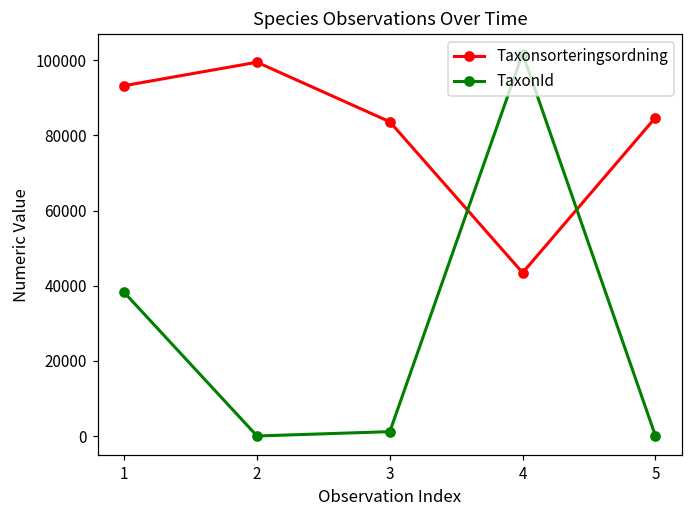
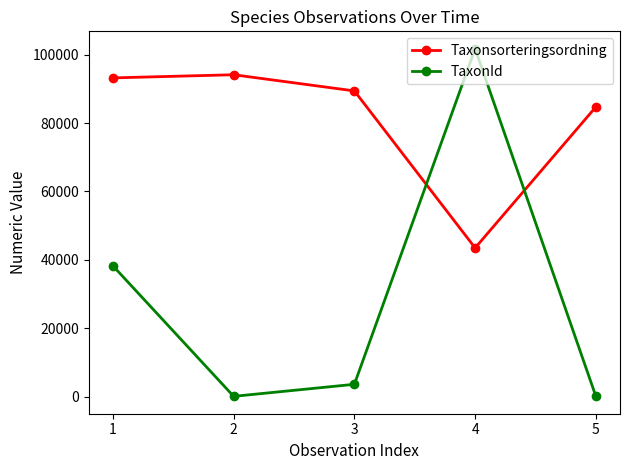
Taxonsorteringsordning, 2: 99000 -> 94000
Taxonsorteringsordning, 3: 84000 -> 89000
TaxonId, 3: 1000 -> 4000
